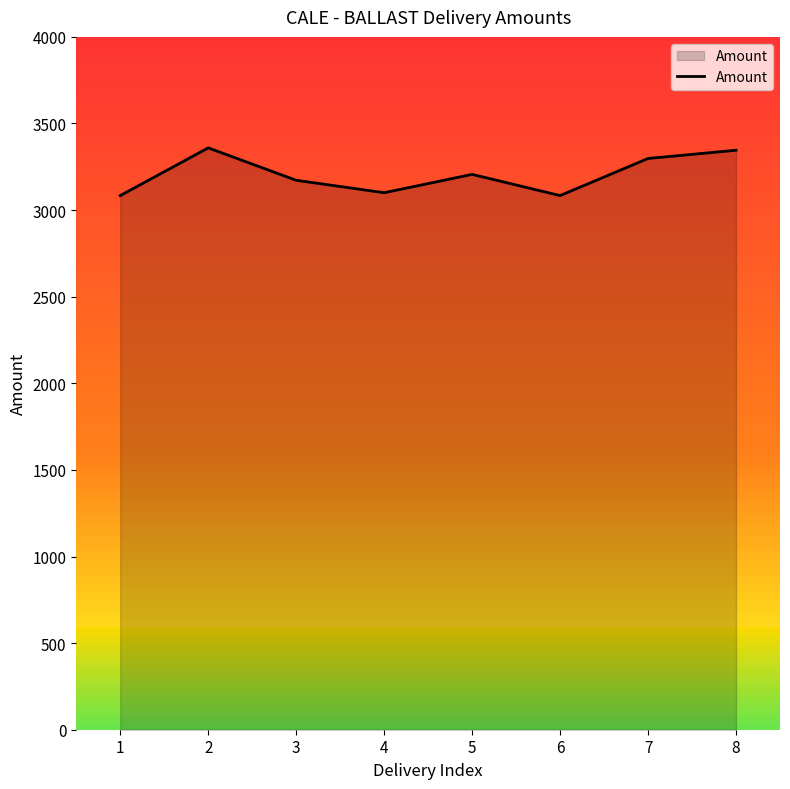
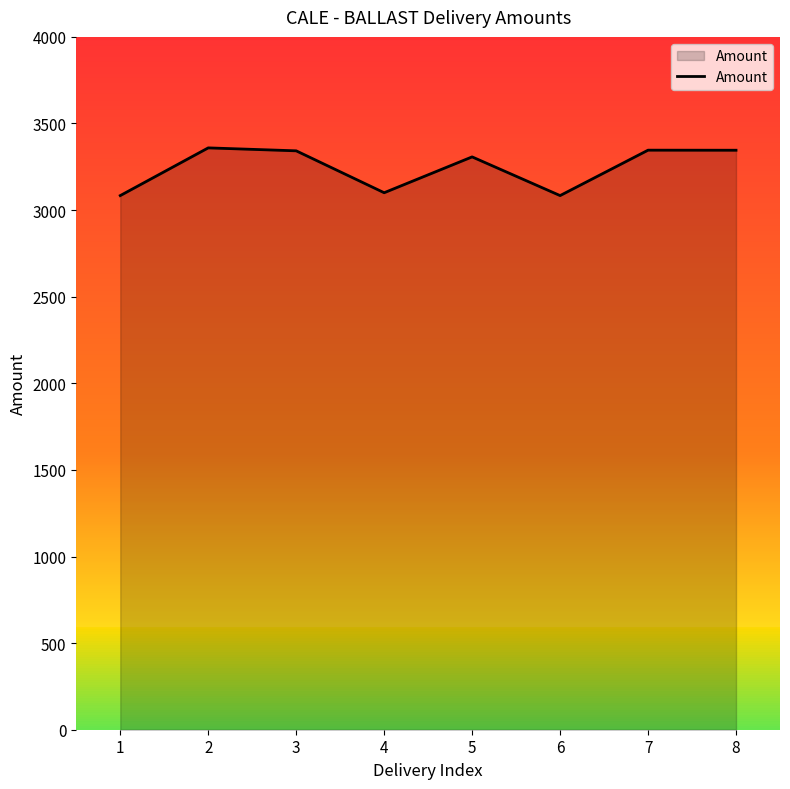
3: 3170 -> 3340
5: 3210 -> 3310
7: 3300 -> 3350
